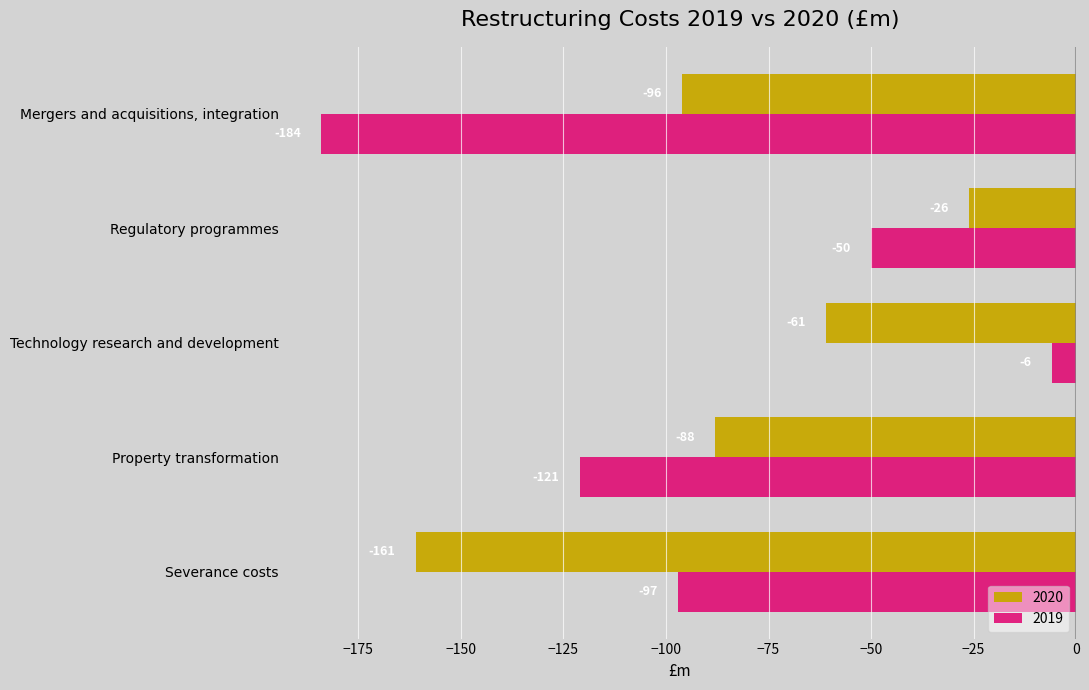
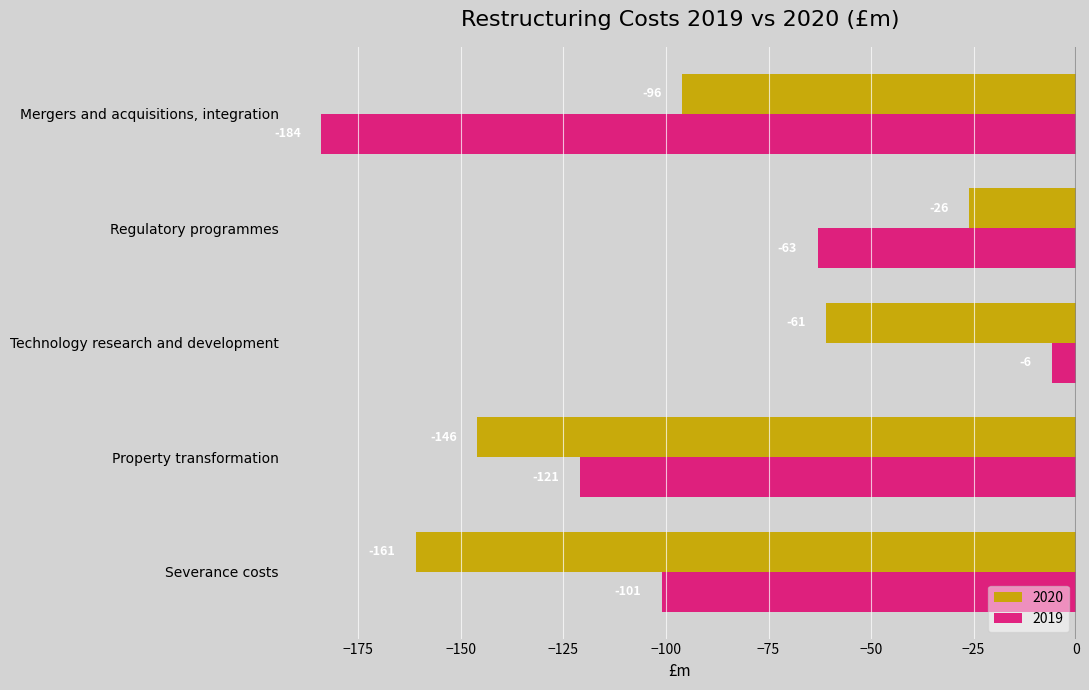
2019, Regulatory programmes: -50 -> -63
2020, Property transformation: -88 -> -146
2019, Severance costs: -97 -> -101
